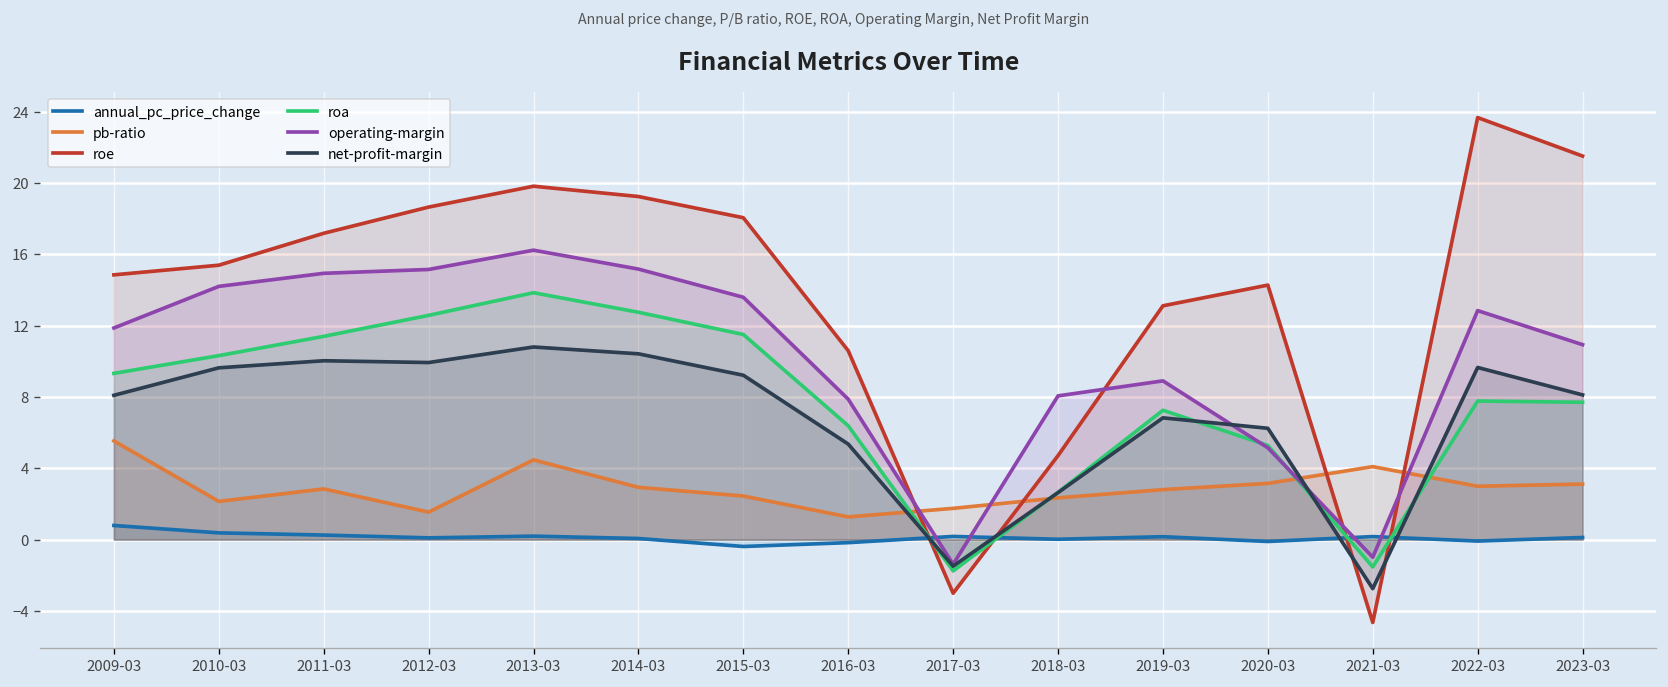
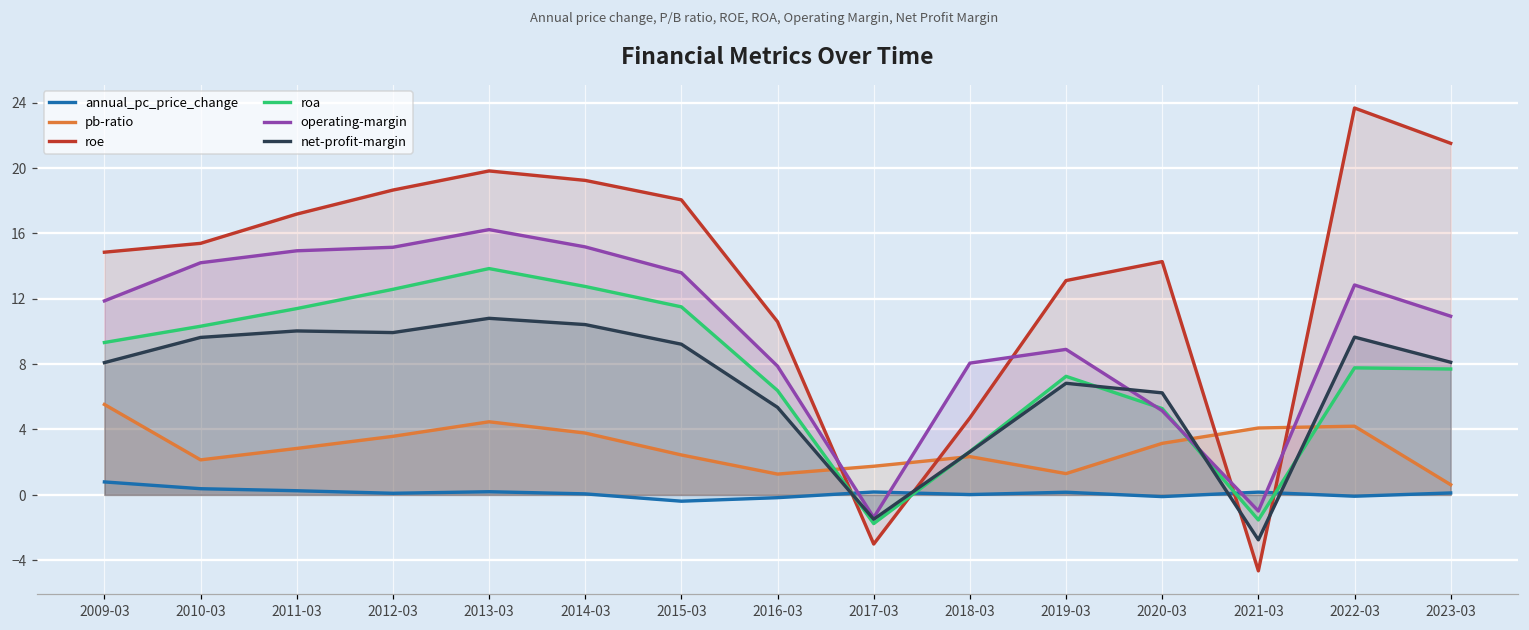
pb-ratio, 2012-03: 1.5 -> 3.6
pb-ratio, 2014-03: 2.9 -> 3.8
pb-ratio, 2019-03: 2.8 -> 1.3
pb-ratio, 2022-03: 3.0 -> 4.2
pb-ratio, 2023-03: 3.1 -> 0.6
